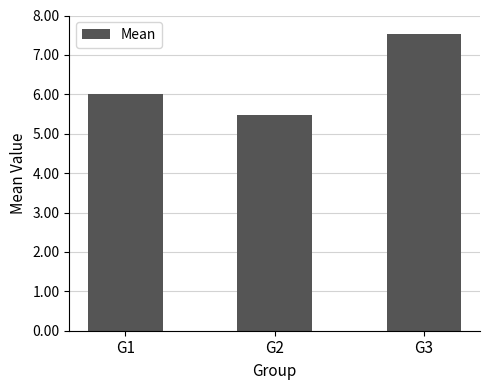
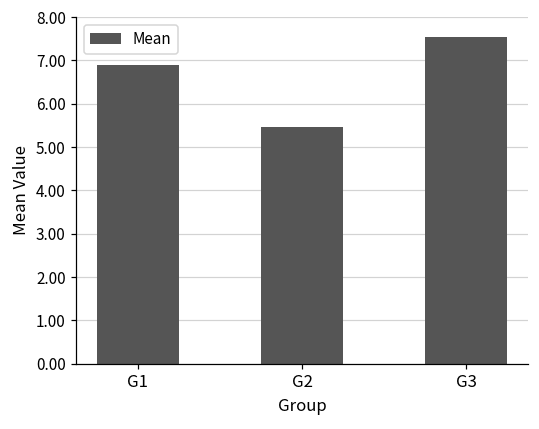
G1: 6.0 -> 6.9
